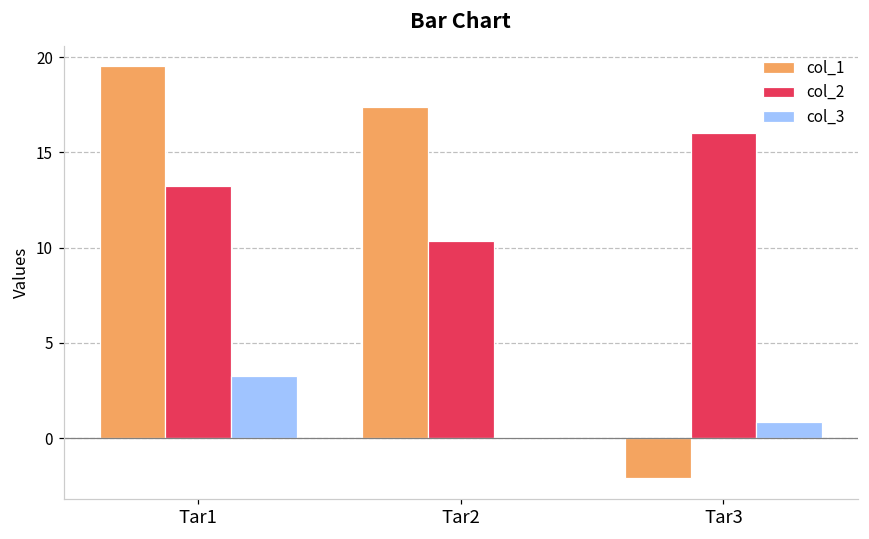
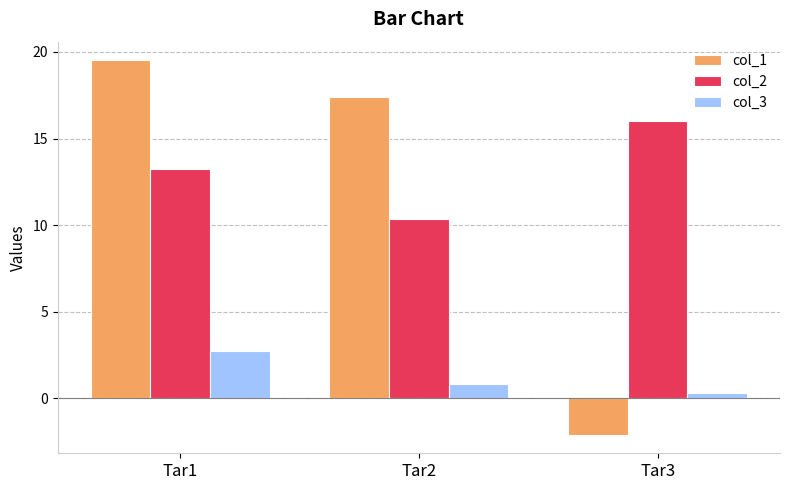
col_3, Tar1: 3.3 -> 2.7
col_3, Tar2: 0.1 -> 0.8
col_3, Tar3: 0.8 -> 0.3
